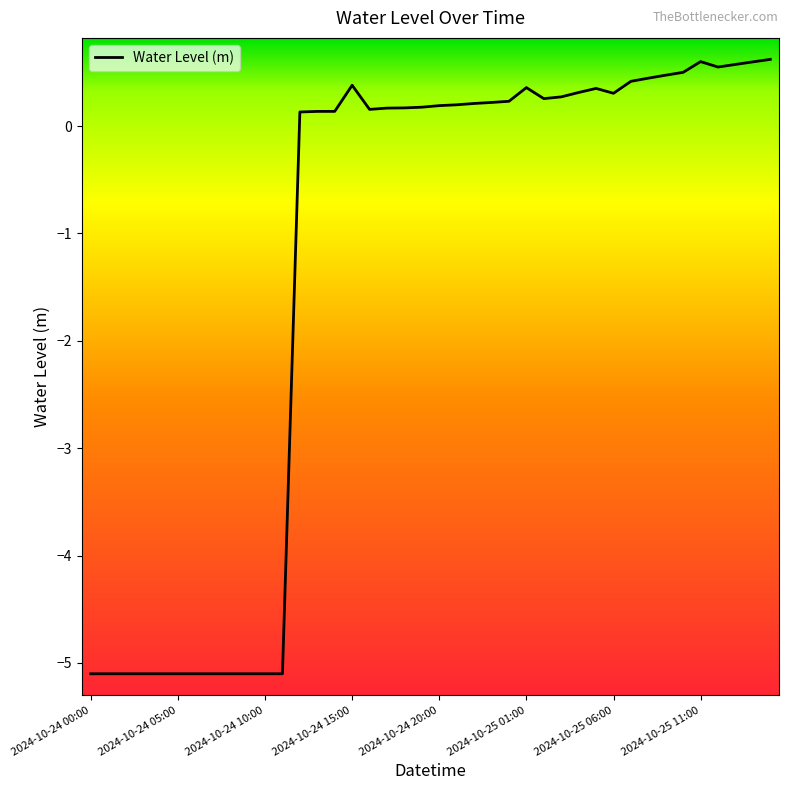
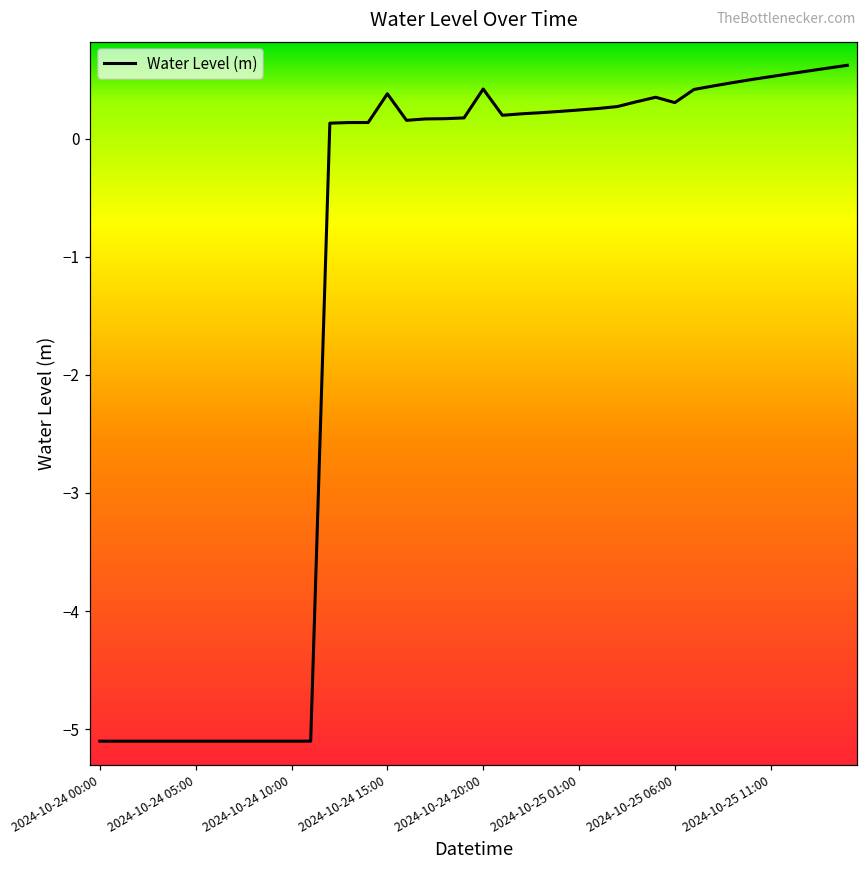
2024-10-24 20:00: 0.19 -> 0.42
2024-10-25 01:00: 0.36 -> 0.24
2024-10-25 11:00: 0.60 -> 0.53
